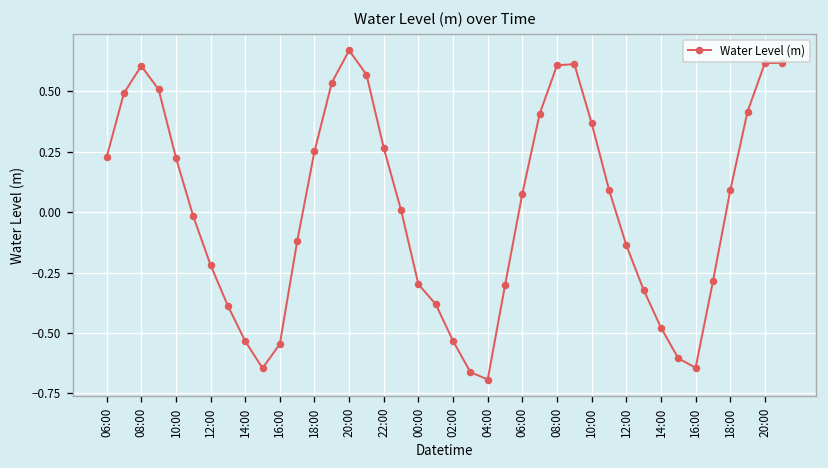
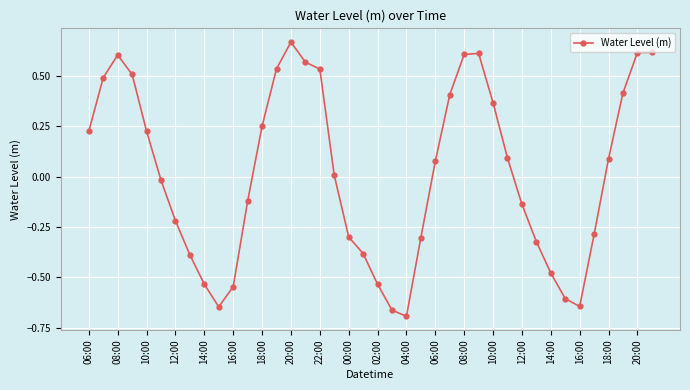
22:00: 0.26 -> 0.53
